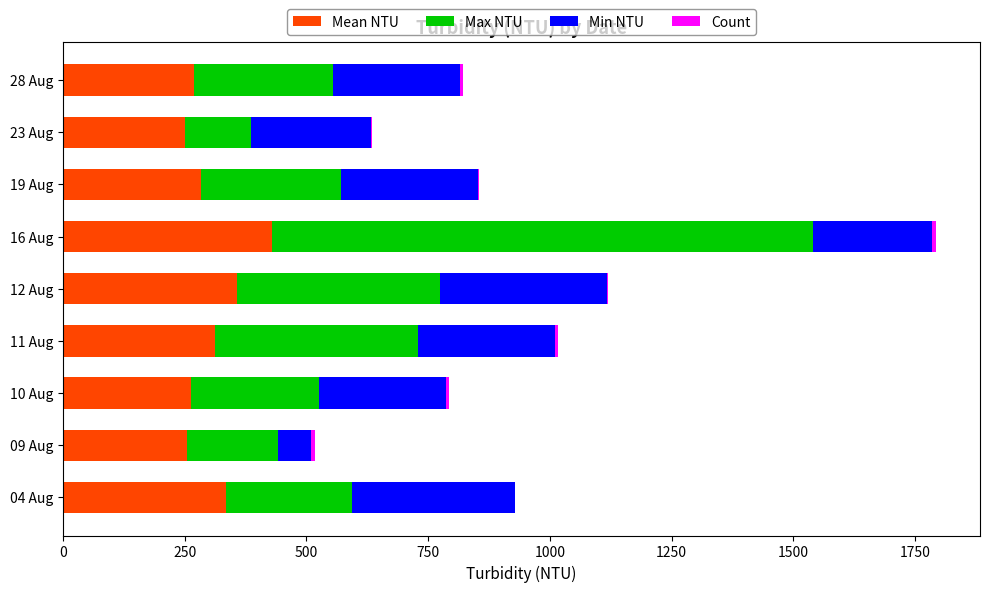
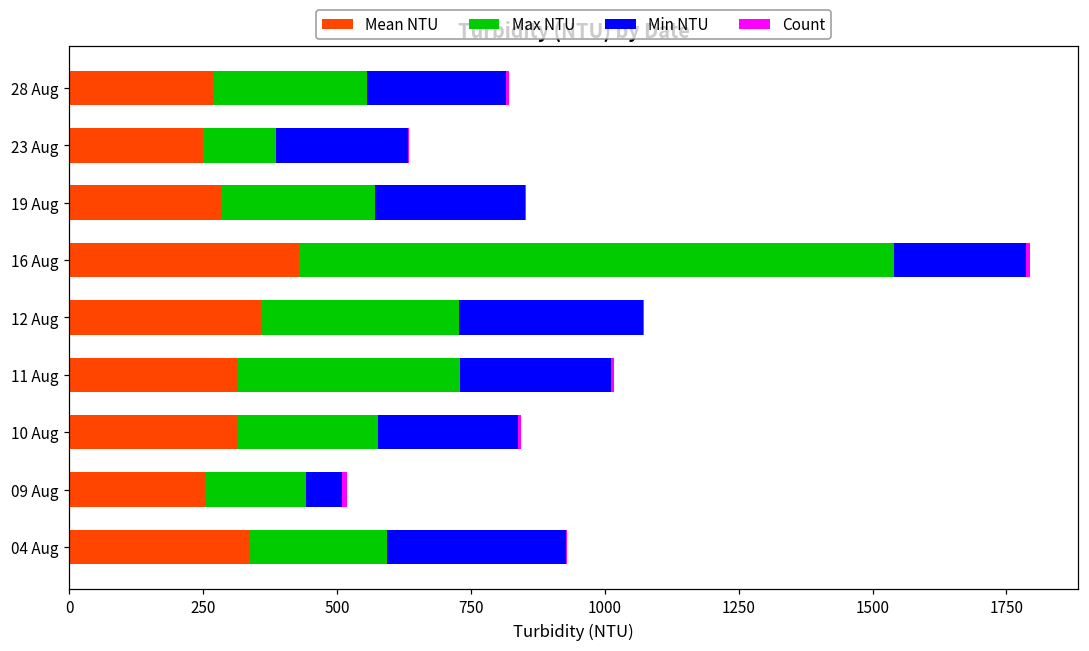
Max NTU, 12 Aug: 420 -> 370
Mean NTU, 10 Aug: 260 -> 310
